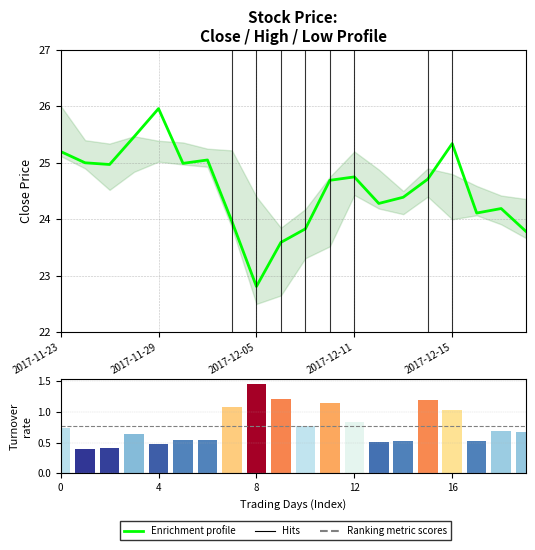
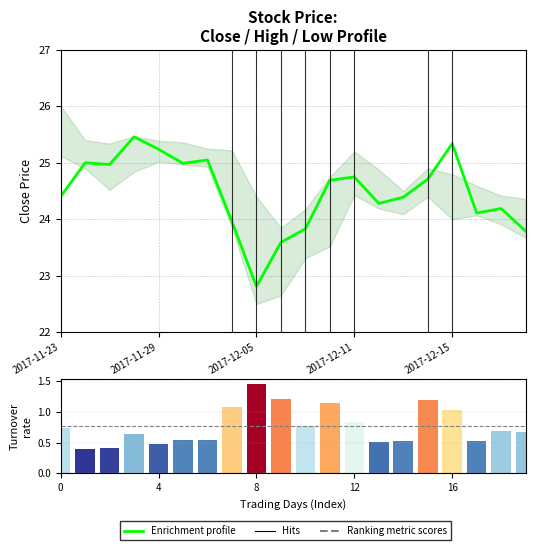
Stock Price: Close / High / Low Profile, Enrichment profile, 2017-11-23: 25.2 -> 24.4
Stock Price: Close / High / Low Profile, Enrichment profile, 2017-11-29: 26.0 -> 25.2
